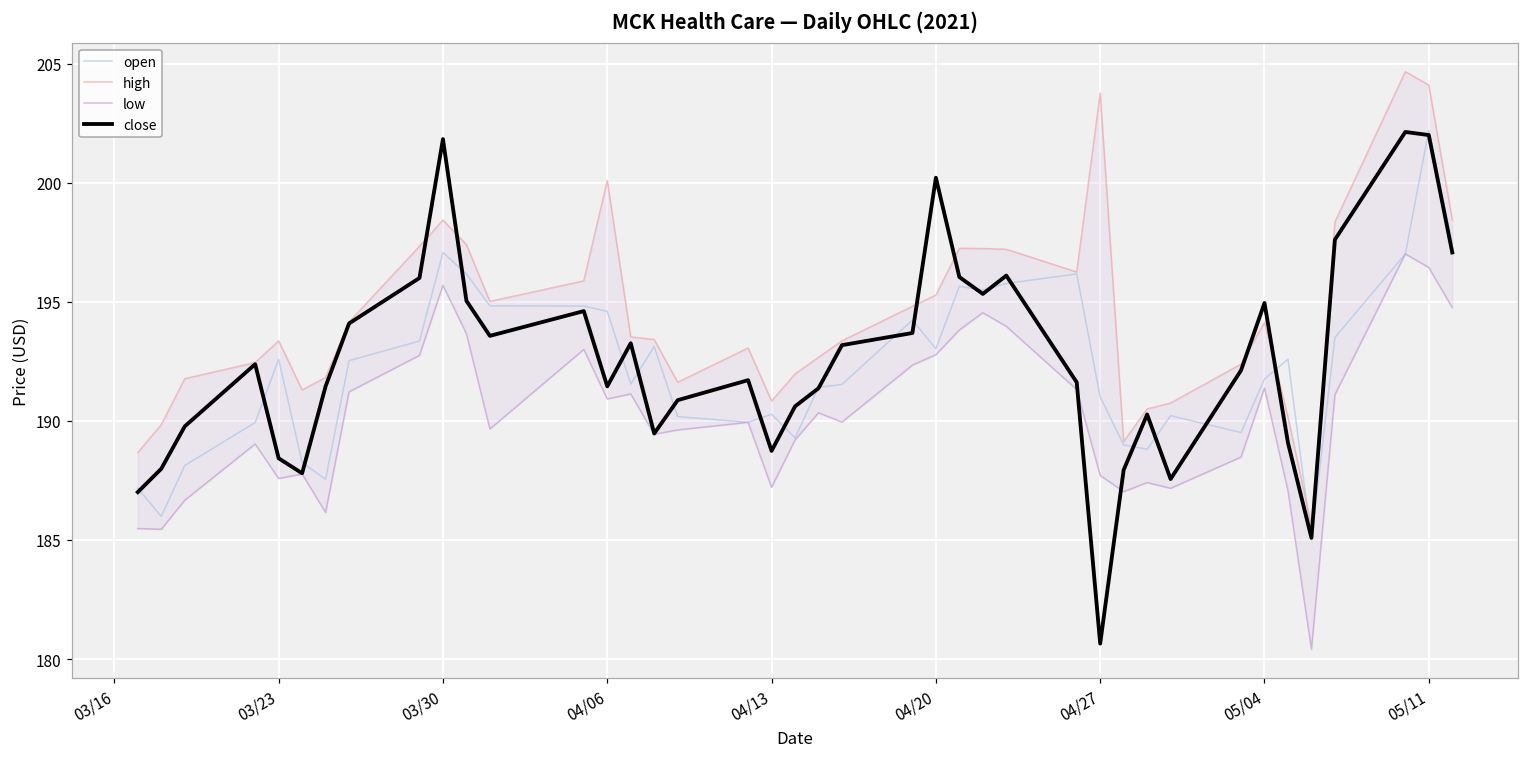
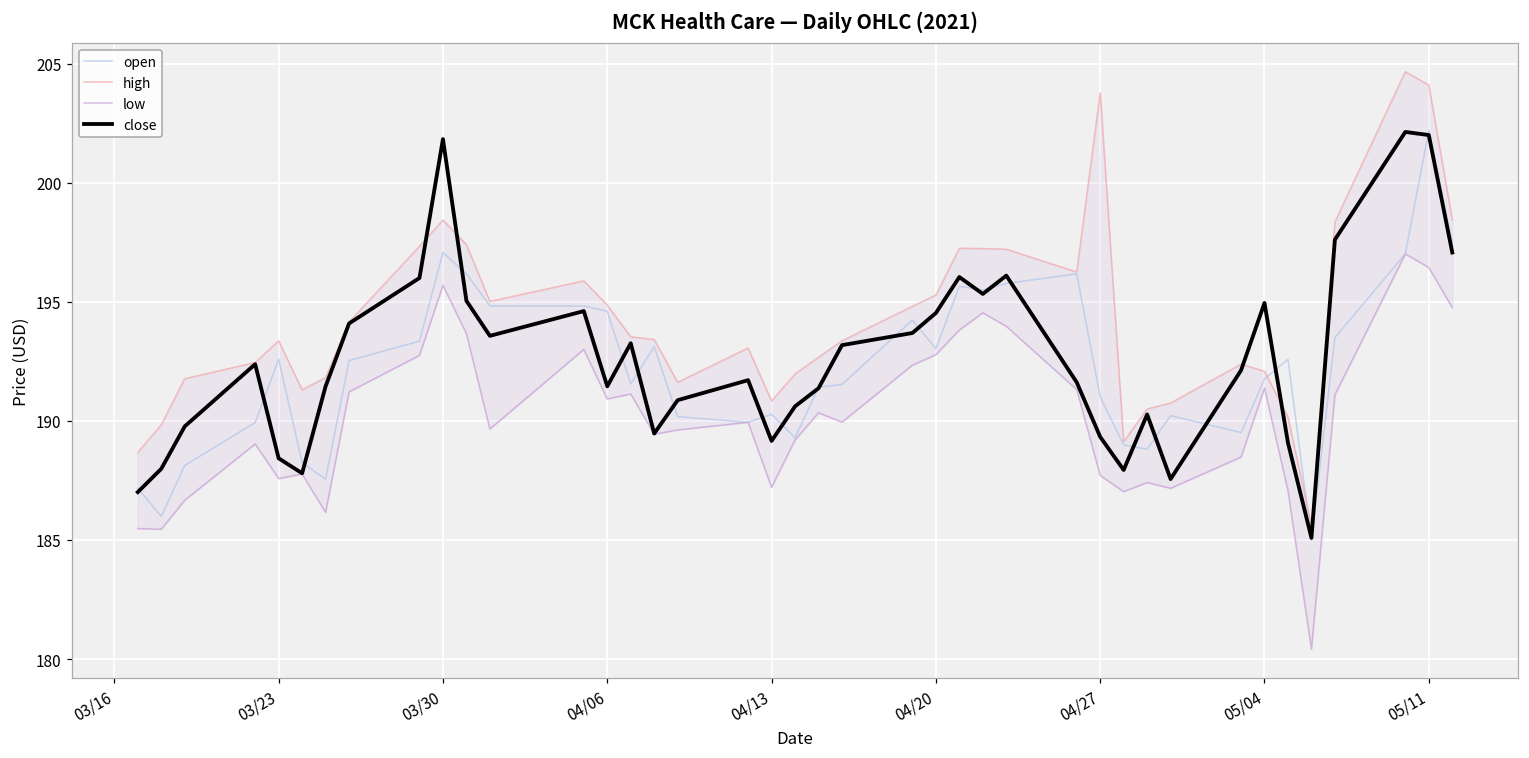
high, 04/06: 200.1 -> 194.9
close, 04/13: 188.7 -> 189.2
close, 04/20: 200.2 -> 194.5
close, 04/27: 180.7 -> 189.3
high, 05/04: 194.1 -> 192.1
